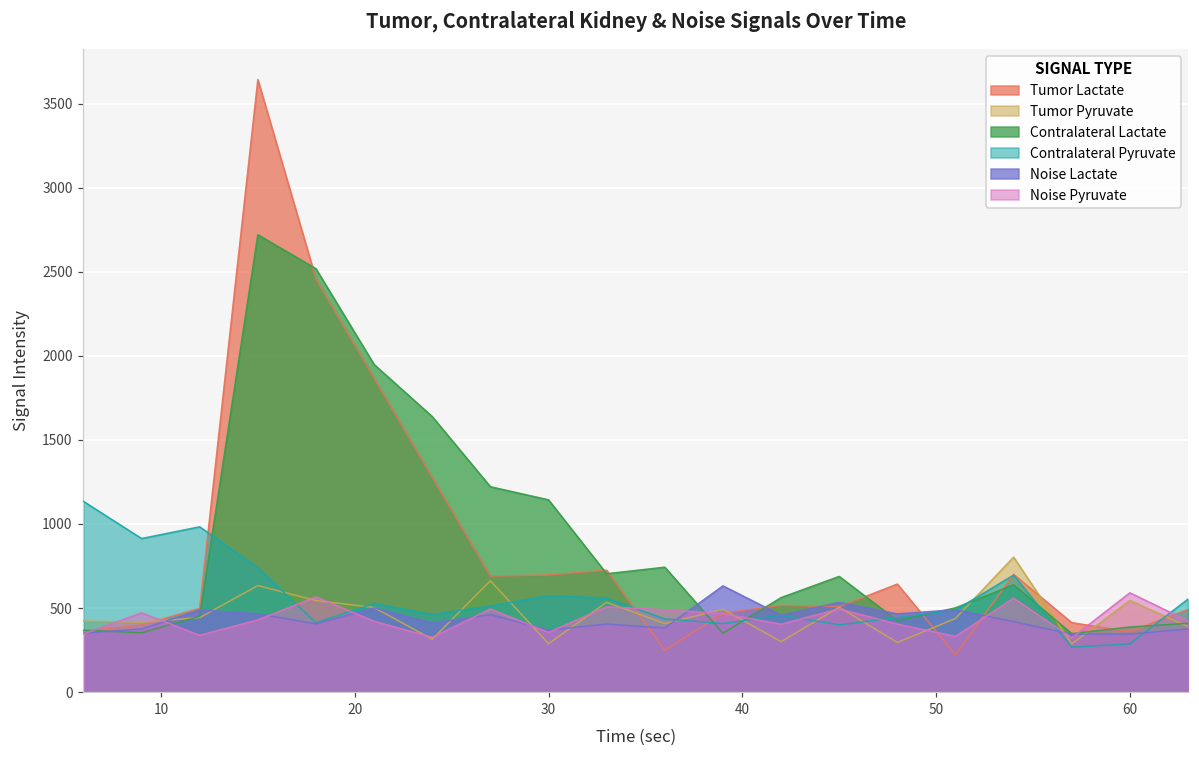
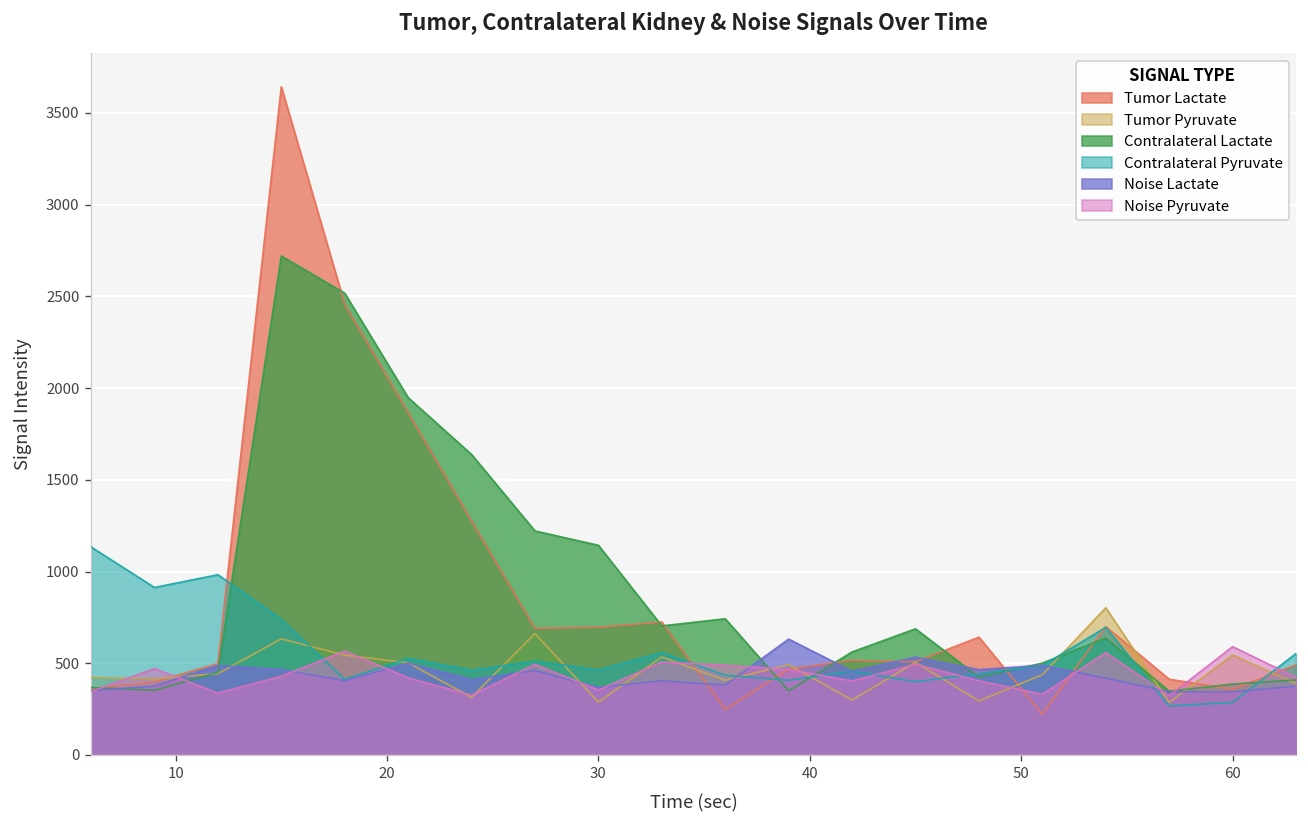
Contralateral Pyruvate, 30: 570 -> 460
